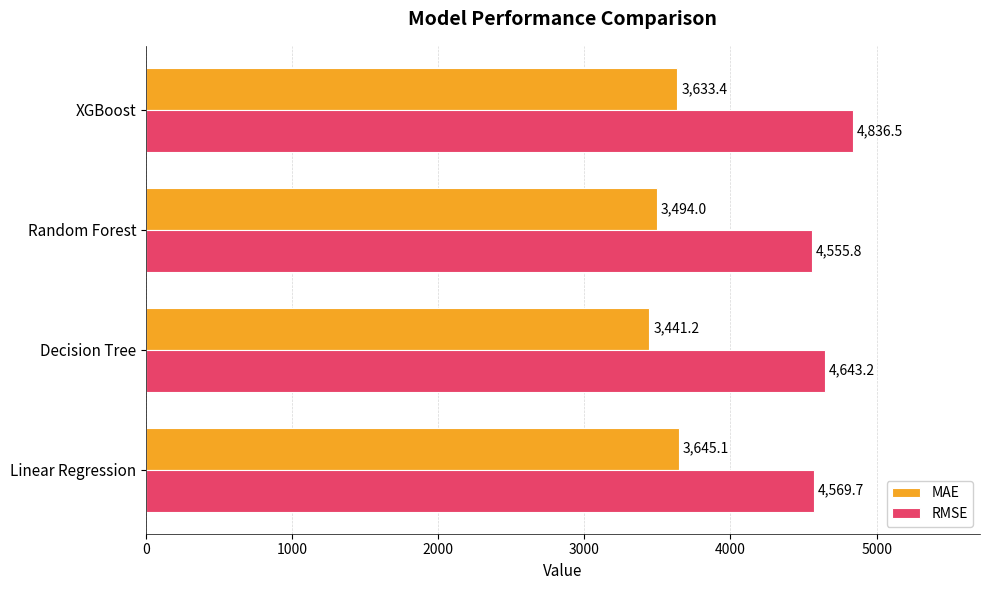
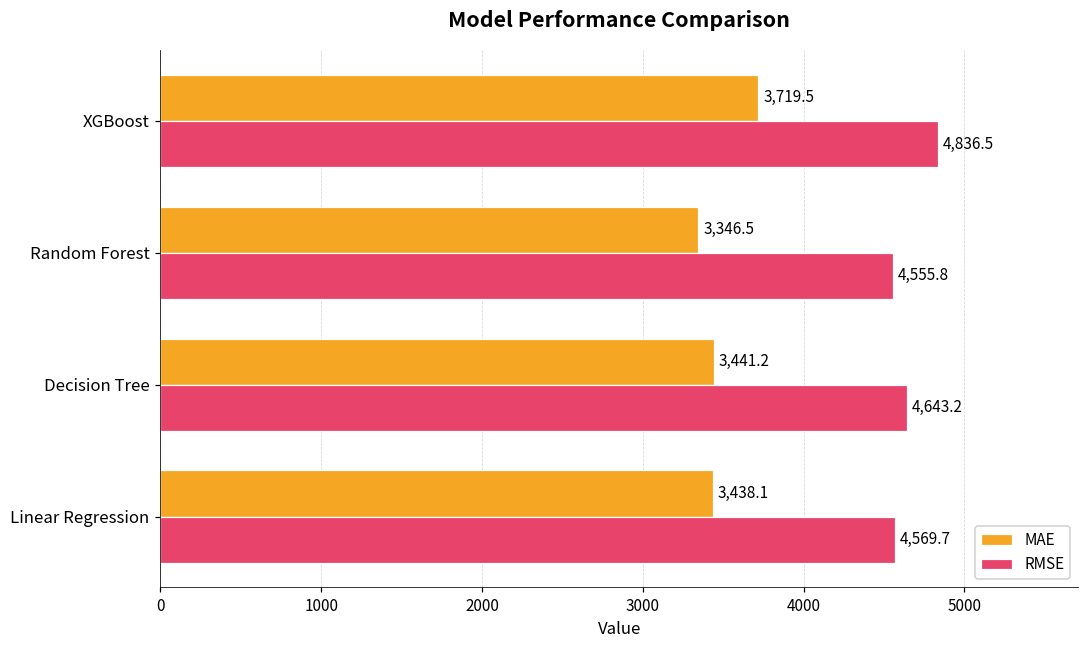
MAE, XGBoost: 3,633.4 -> 3,719.5
MAE, Random Forest: 3,494.0 -> 3,346.5
MAE, Linear Regression: 3,645.1 -> 3,438.1
